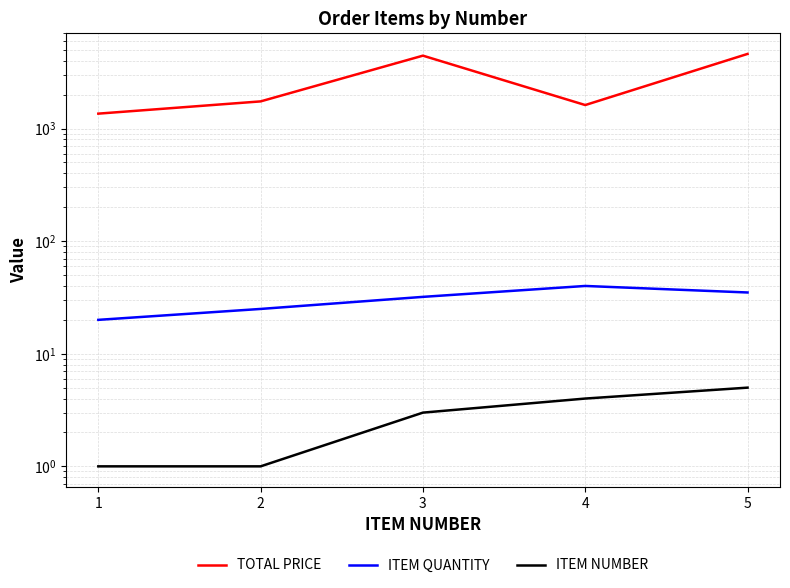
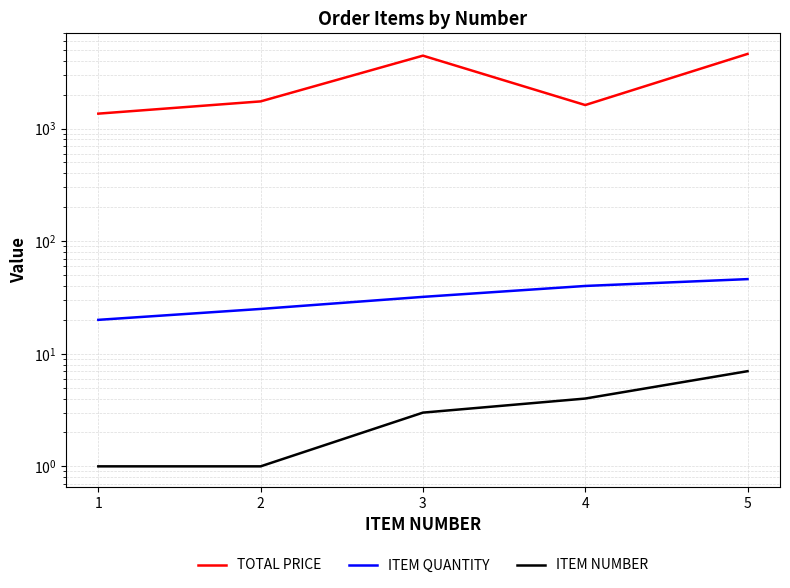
ITEM QUANTITY, 5: 35 -> 46
ITEM NUMBER, 5: 5 -> 7
